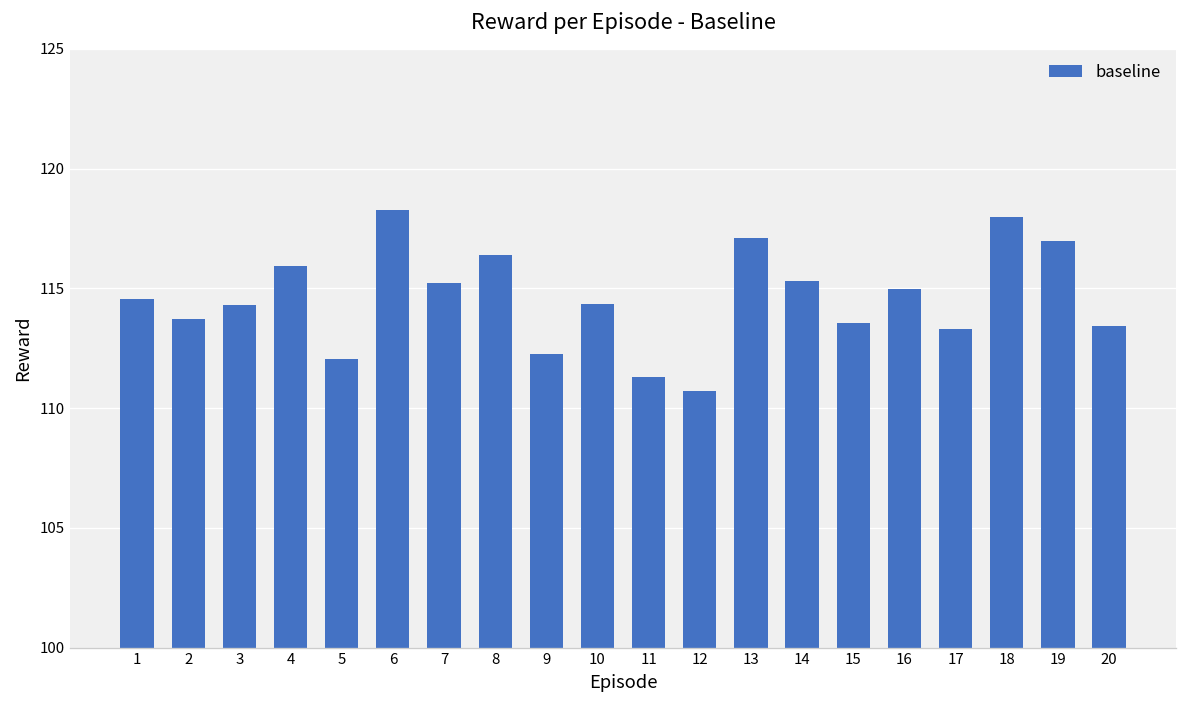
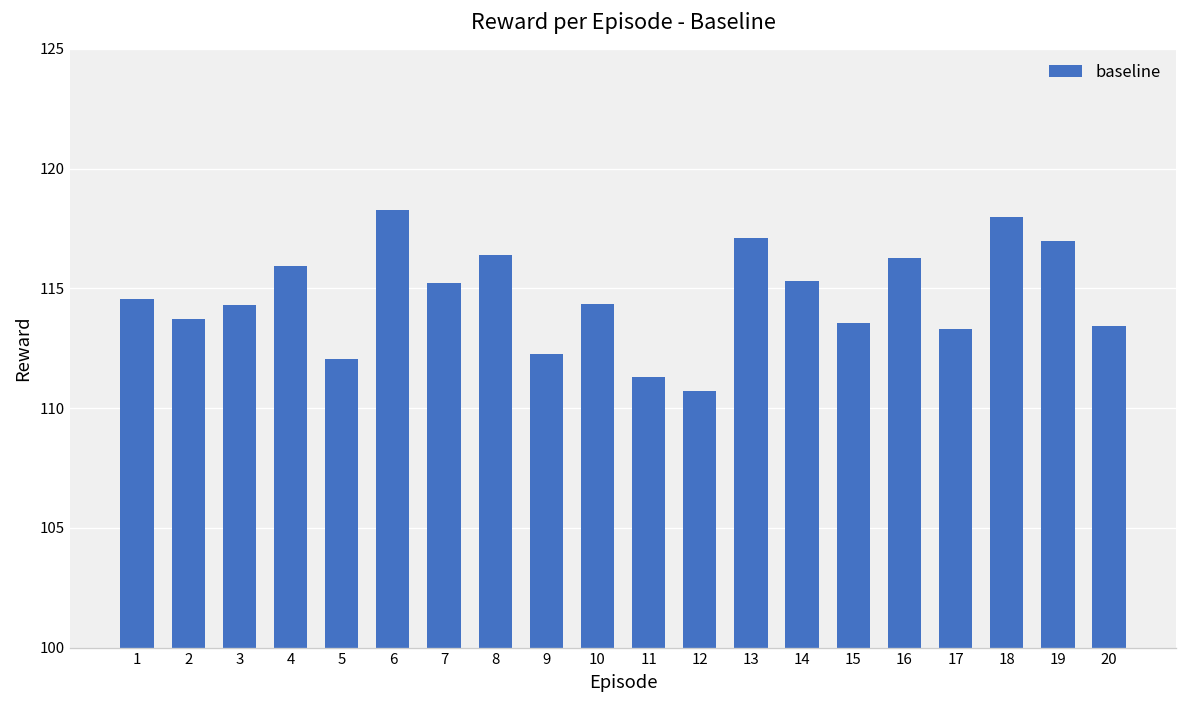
16: 115.0 -> 116.3
